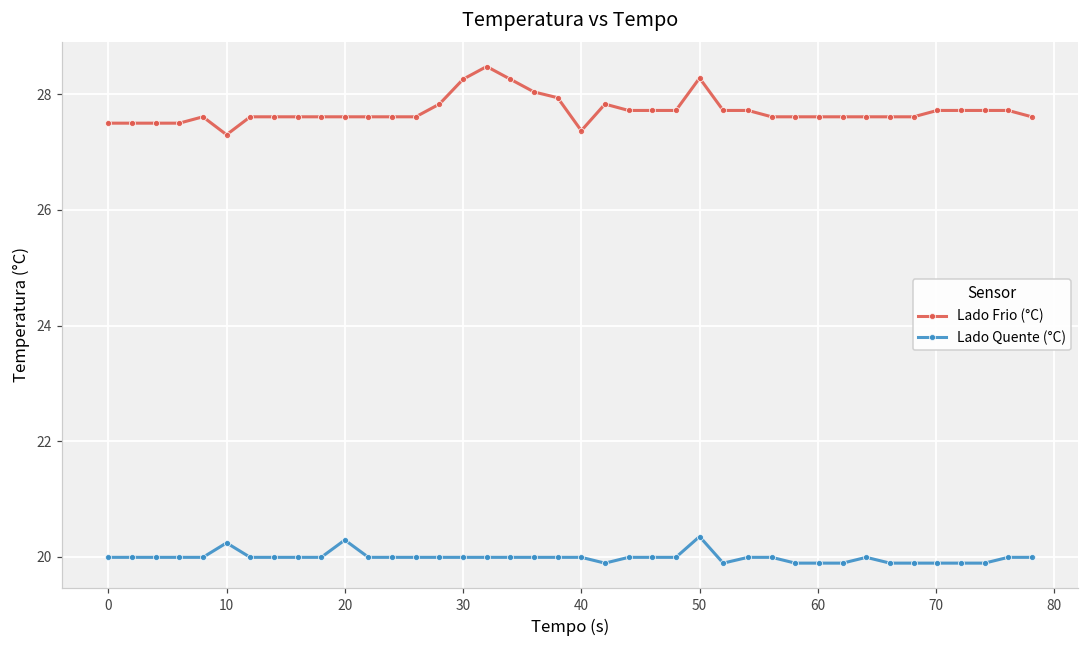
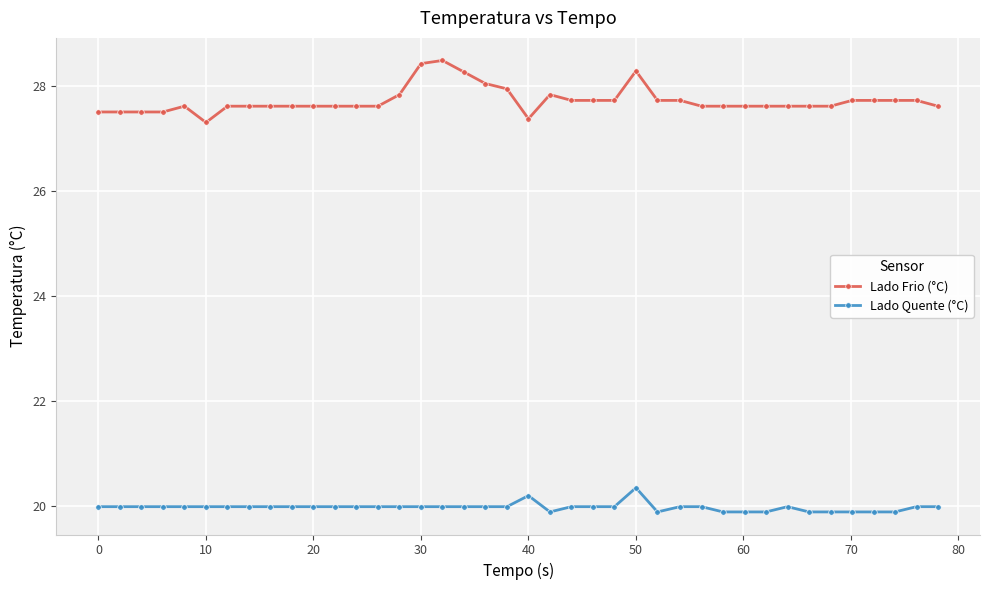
Lado Quente (°C), 10: 20.2 -> 20.0
Lado Quente (°C), 20: 20.3 -> 20.0
Lado Frio (°C), 30: 28.3 -> 28.4
Lado Quente (°C), 40: 20.0 -> 20.2
